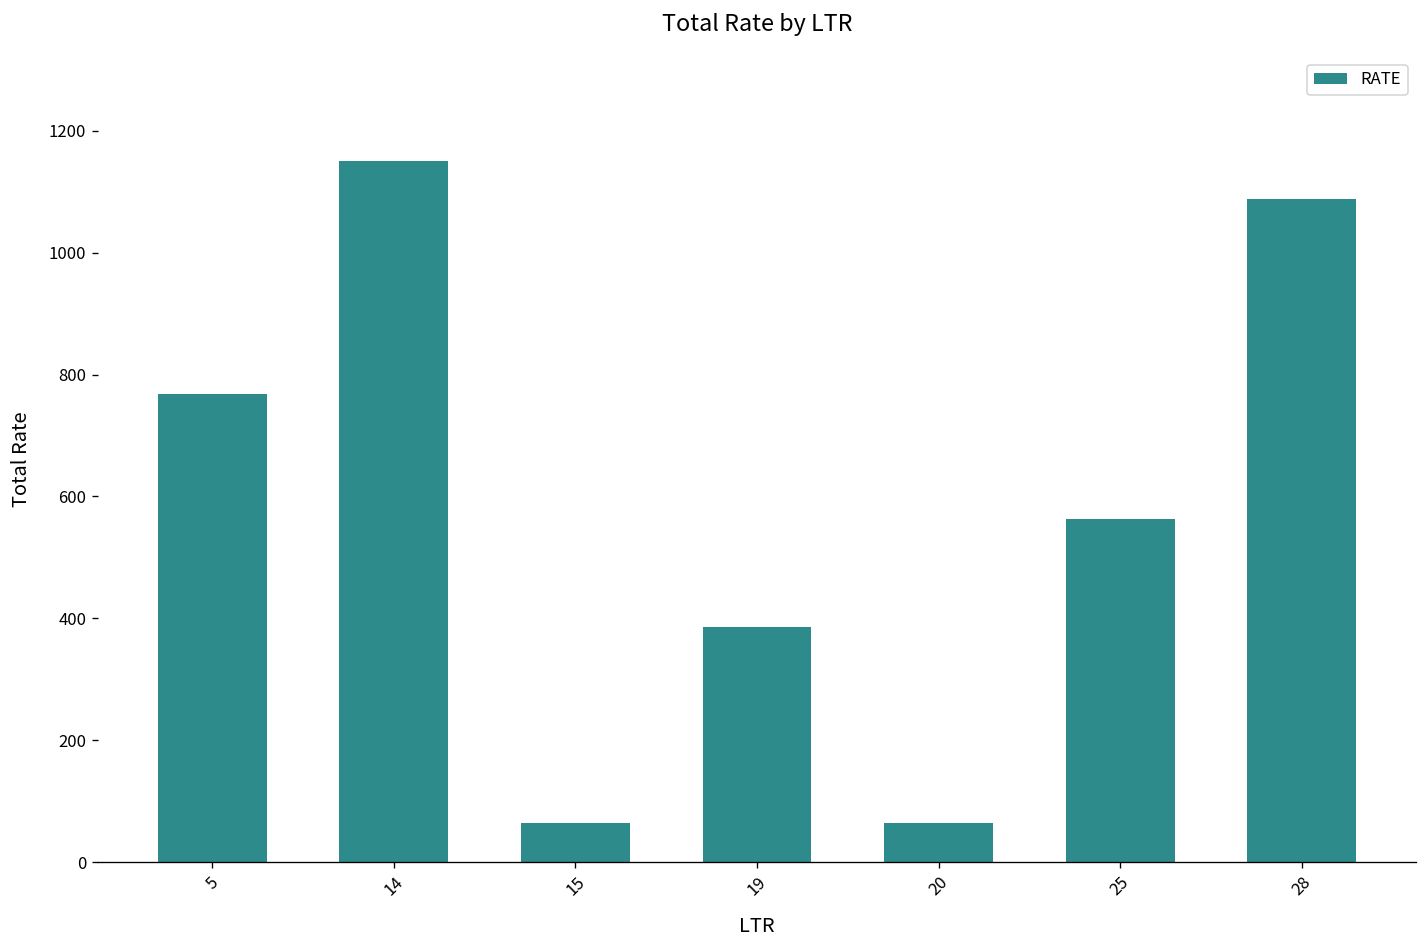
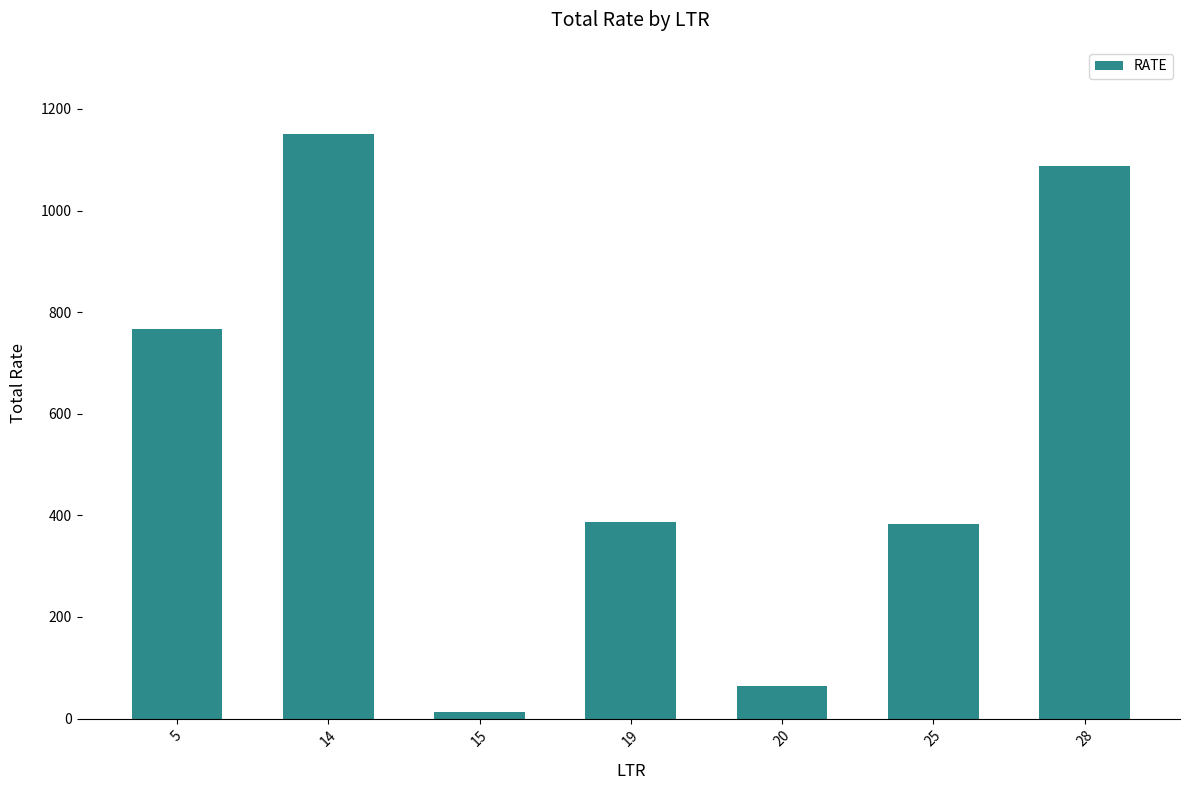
15: 60 -> 10
25: 560 -> 380
